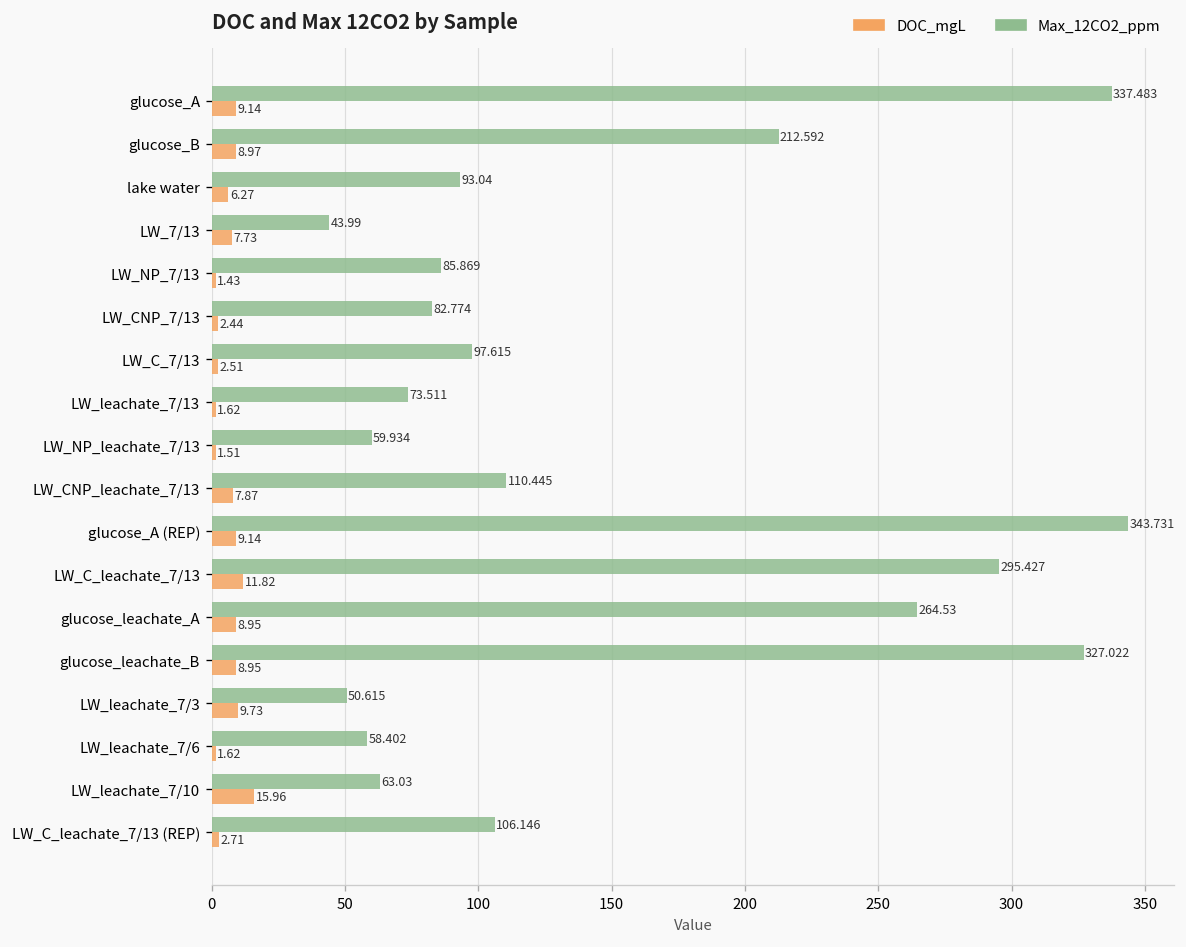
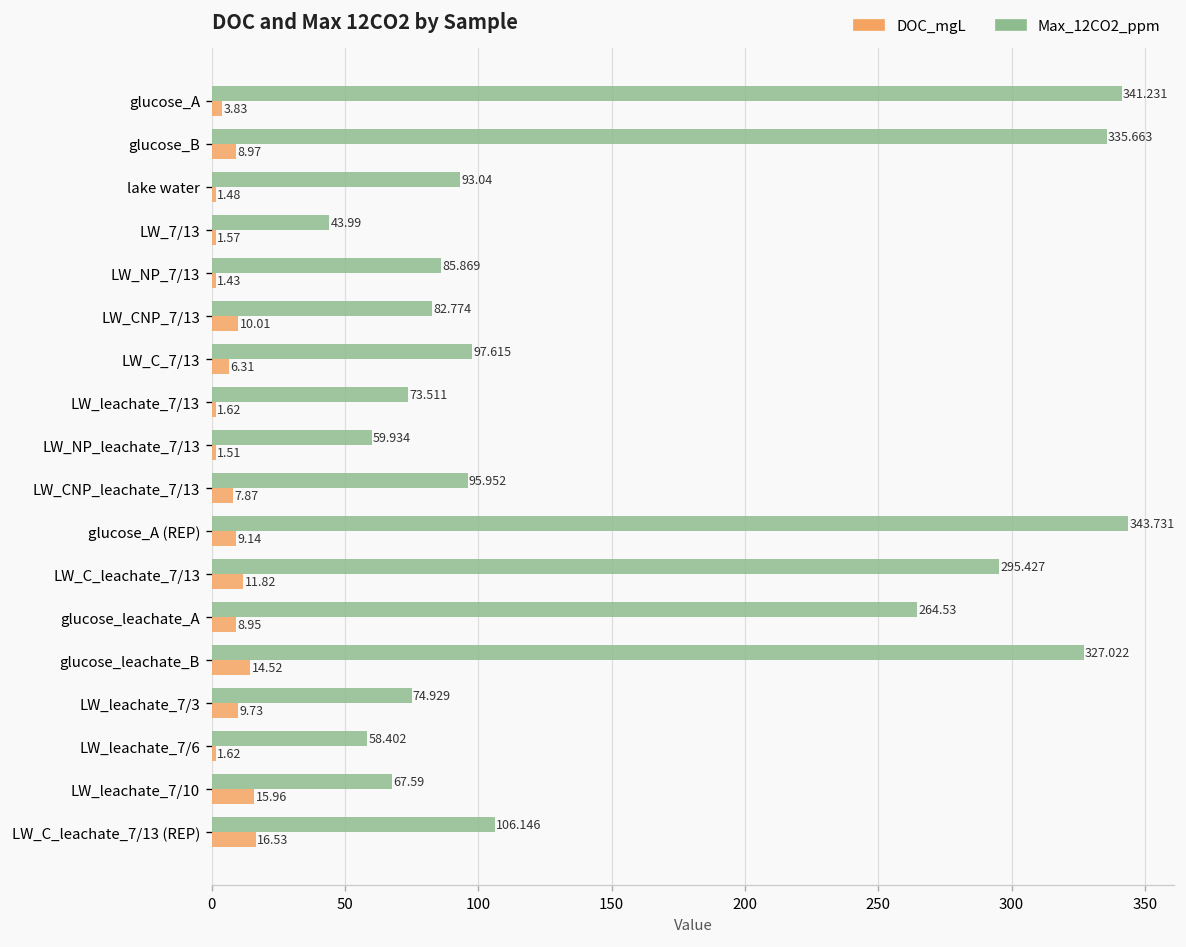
Max_12CO2_ppm, glucose_A: 337.483 -> 341.231
DOC_mgL, glucose_A: 9.14 -> 3.83
Max_12CO2_ppm, glucose_B: 212.592 -> 335.663
DOC_mgL, lake water: 6.27 -> 1.48
DOC_mgL, LW_7/13: 7.73 -> 1.57
DOC_mgL, LW_CNP_7/13: 2.44 -> 10.01
DOC_mgL, LW_C_7/13: 2.51 -> 6.31
Max_12CO2_ppm, LW_CNP_leachate_7/13: 110.445 -> 95.952
DOC_mgL, glucose_leachate_B: 8.95 -> 14.52
Max_12CO2_ppm, LW_leachate_7/3: 50.615 -> 74.929
Max_12CO2_ppm, LW_leachate_7/10: 63.03 -> 67.59
DOC_mgL, LW_C_leachate_7/13 (REP): 2.71 -> 16.53
